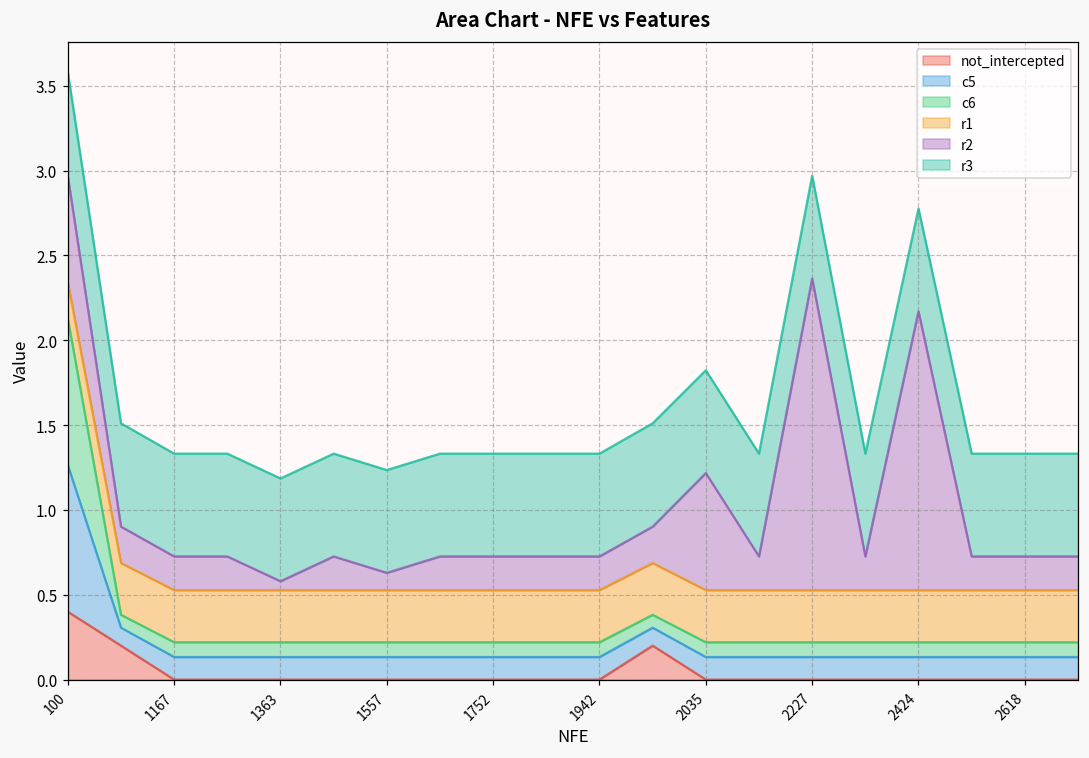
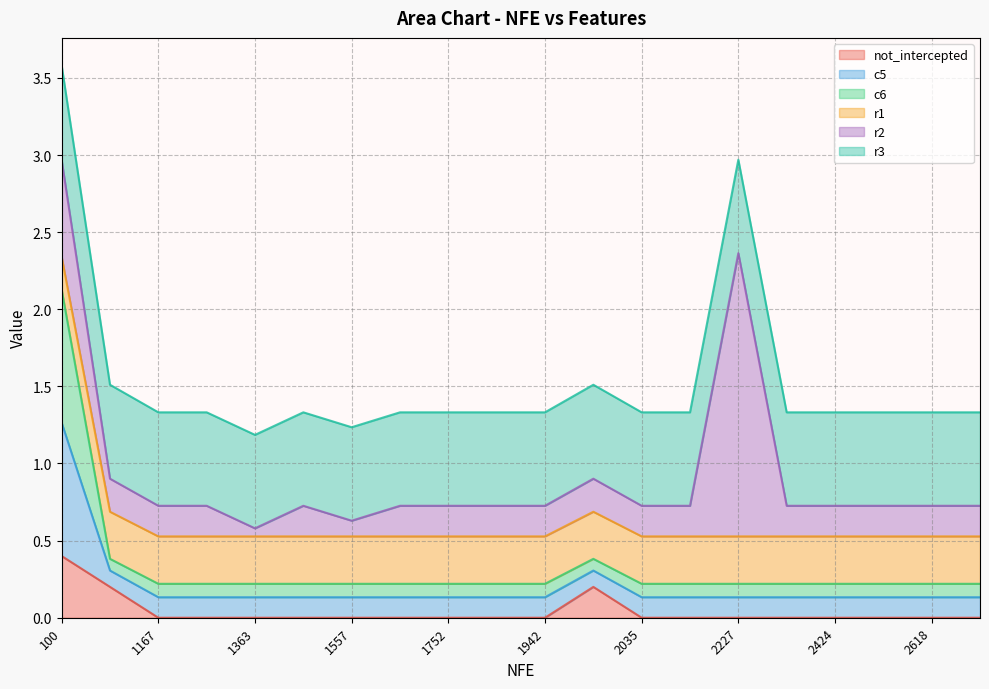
r2, 2035: 0.69 -> 0.20
r2, 2424: 1.64 -> 0.20
